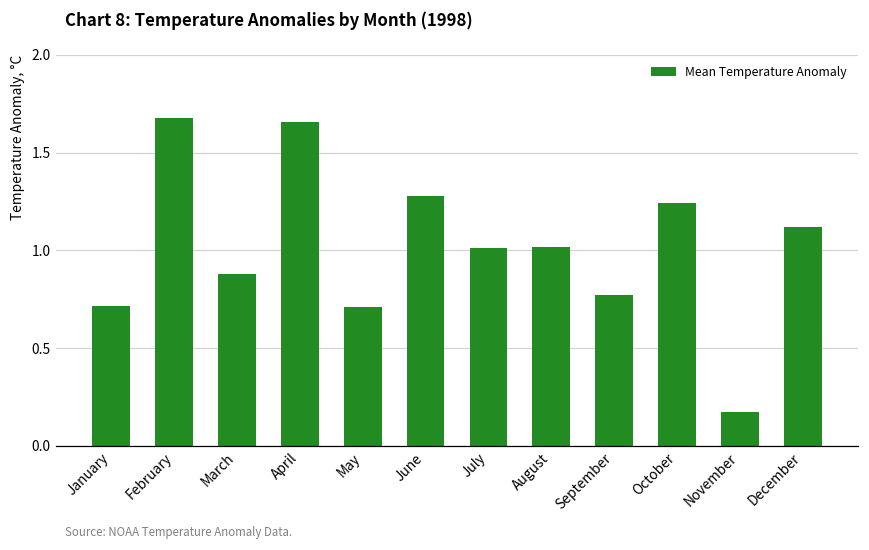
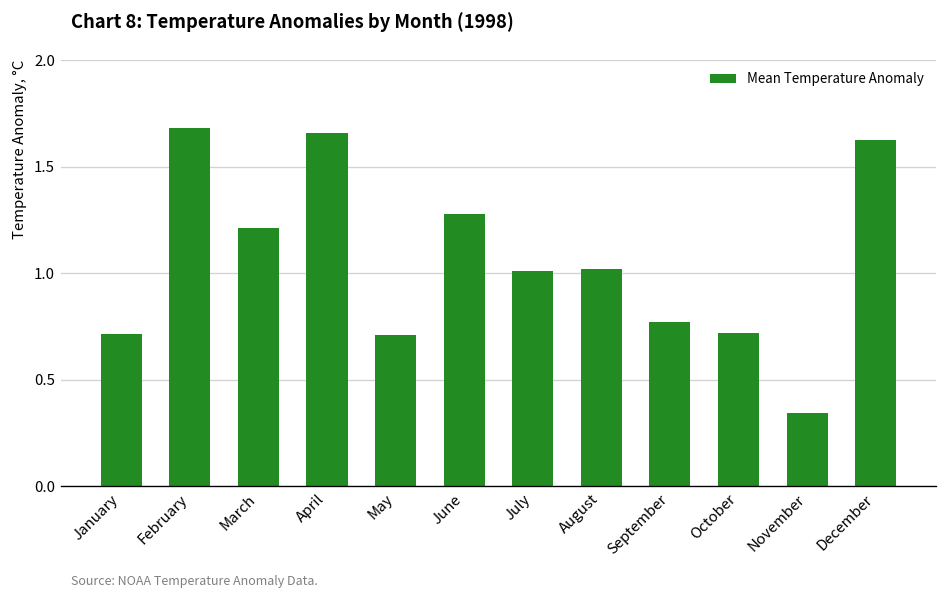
March: 0.88 -> 1.21
October: 1.24 -> 0.72
November: 0.18 -> 0.35
December: 1.12 -> 1.63
